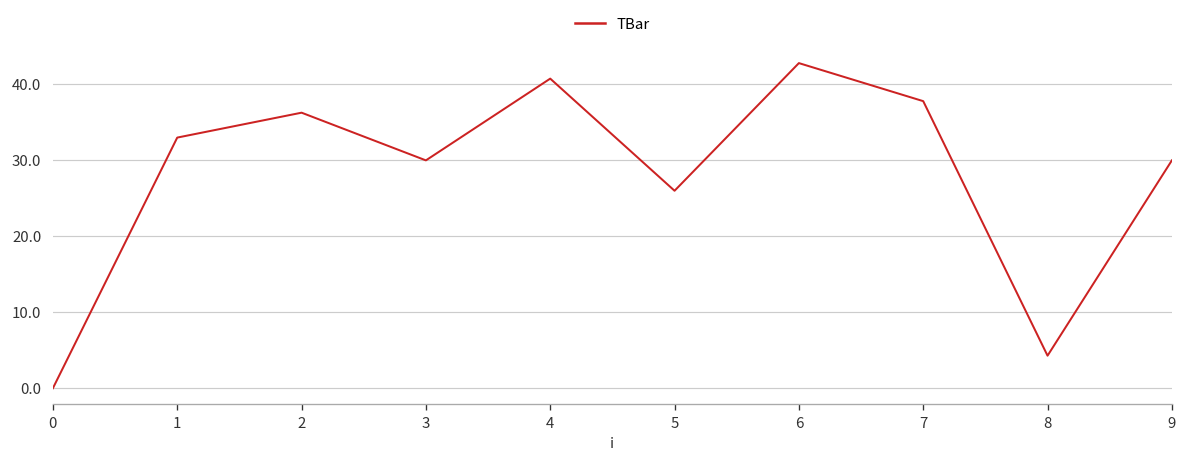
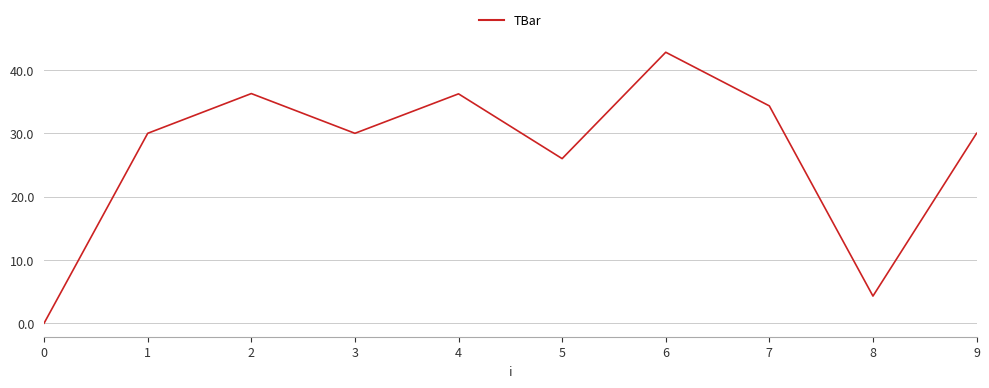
1: 33 -> 30
4: 41 -> 36
7: 38 -> 34
